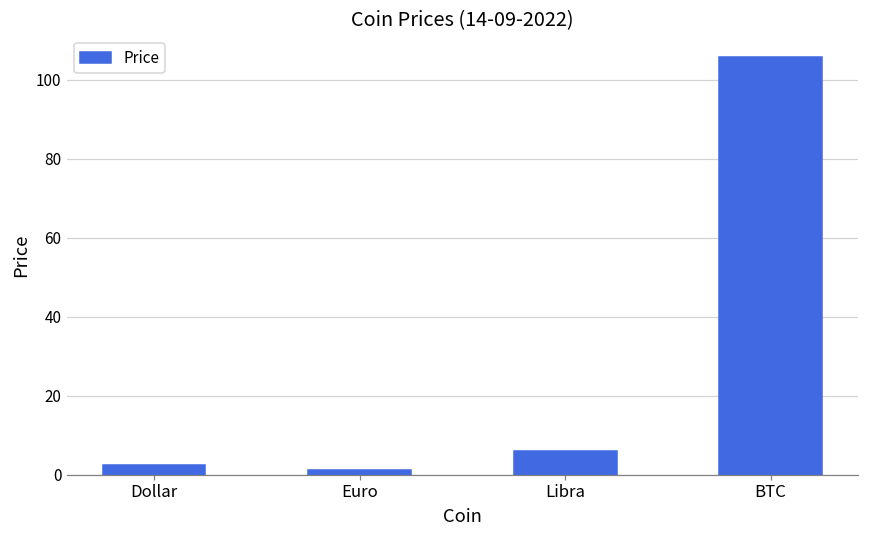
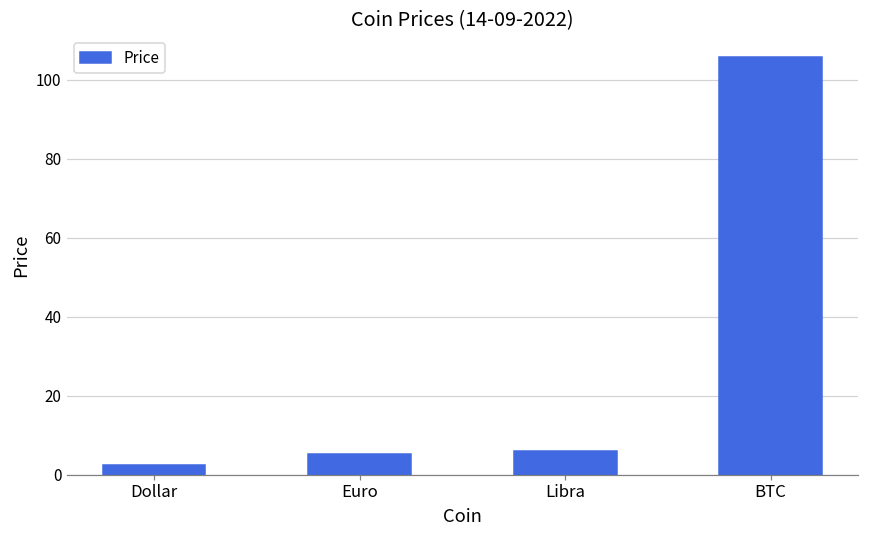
Euro: 1 -> 5
